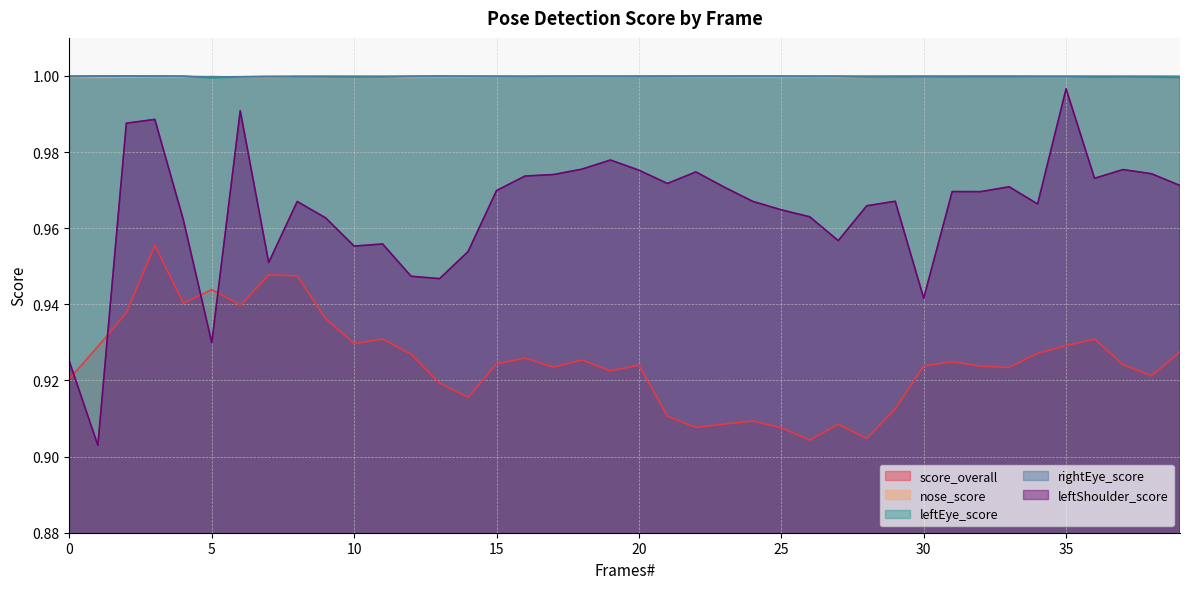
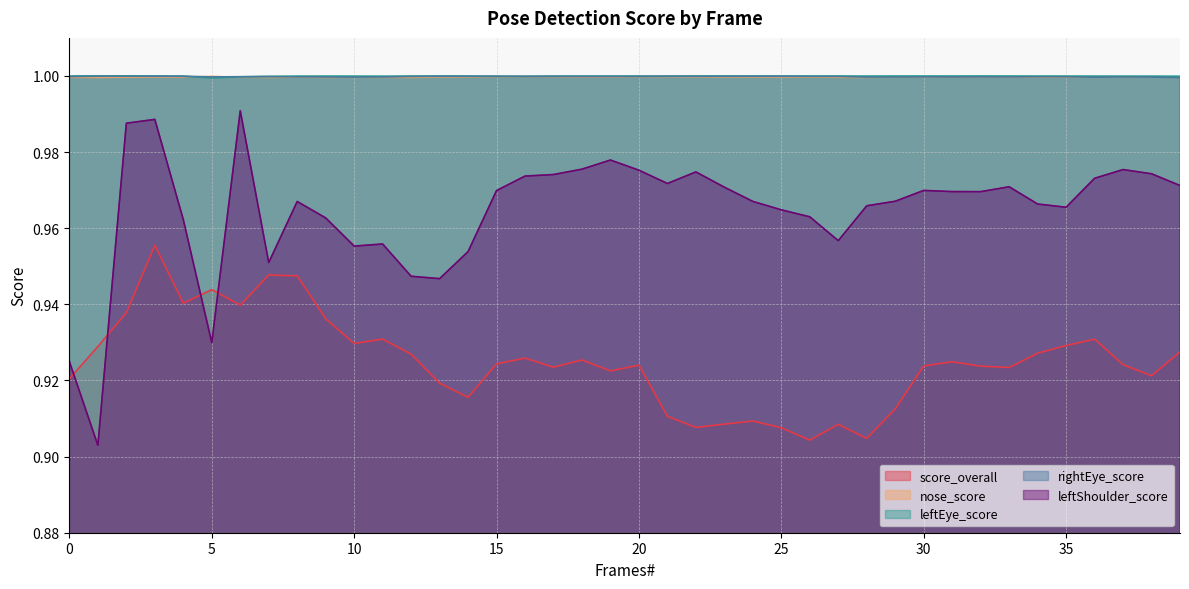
leftShoulder_score, 30: 0.942 -> 0.970
leftShoulder_score, 35: 0.997 -> 0.966
